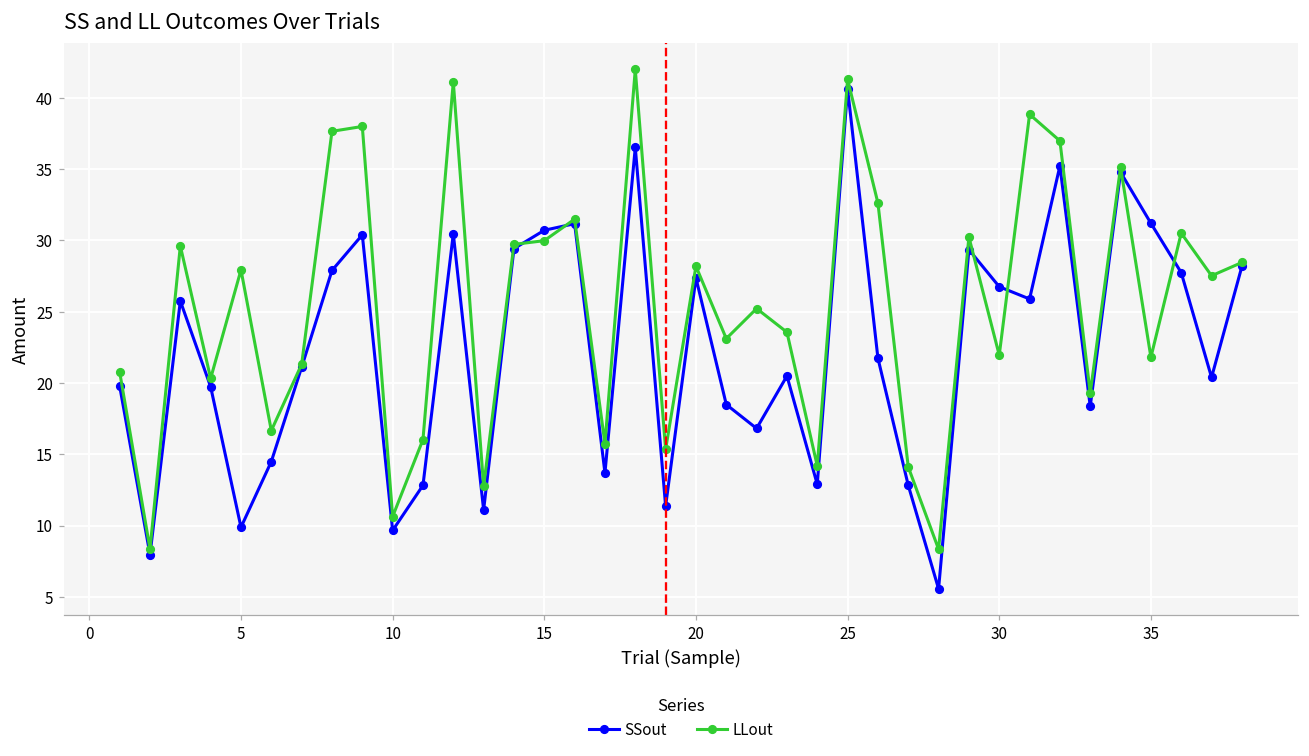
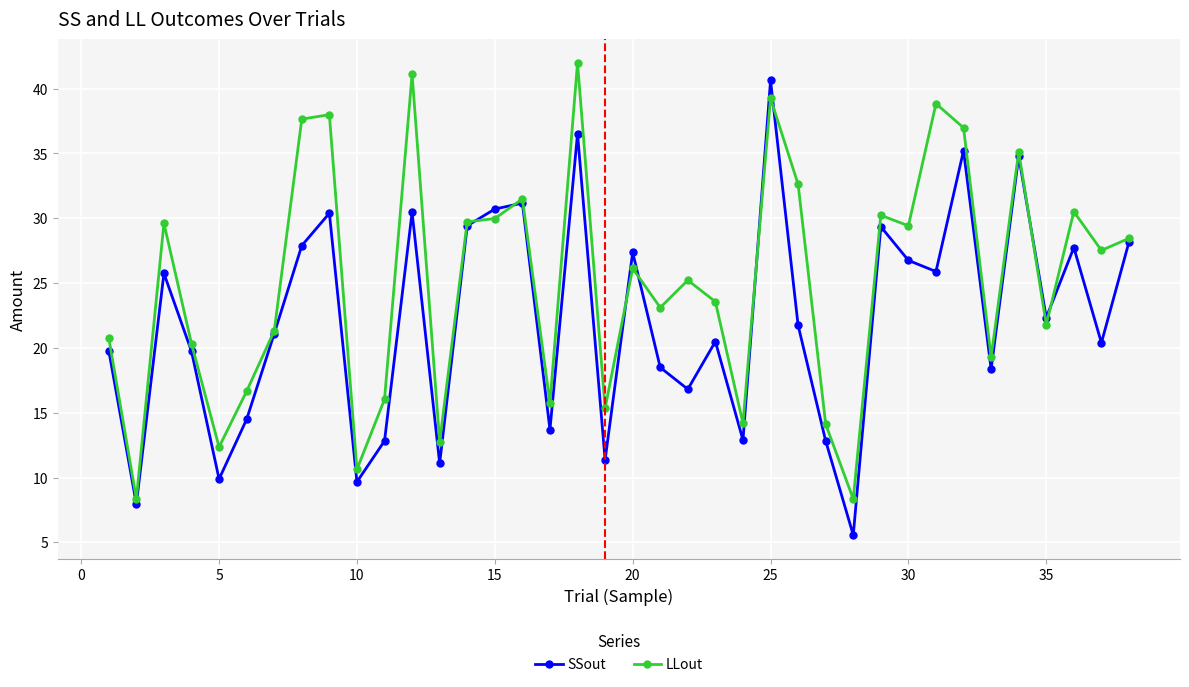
LLout, 5: 27.9 -> 12.4
LLout, 20: 28.2 -> 26.1
LLout, 25: 41.3 -> 39.3
LLout, 30: 22.0 -> 29.4
SSout, 35: 31.2 -> 22.3
